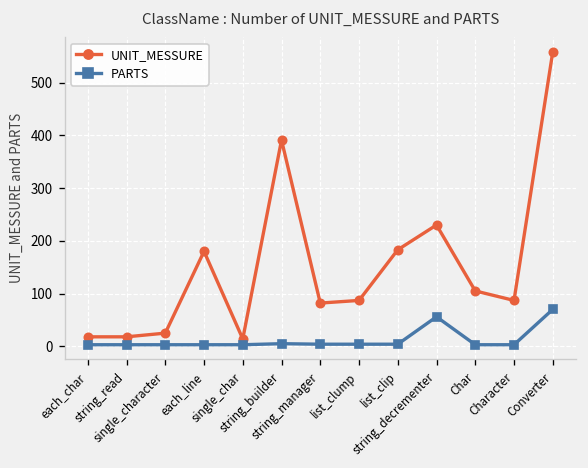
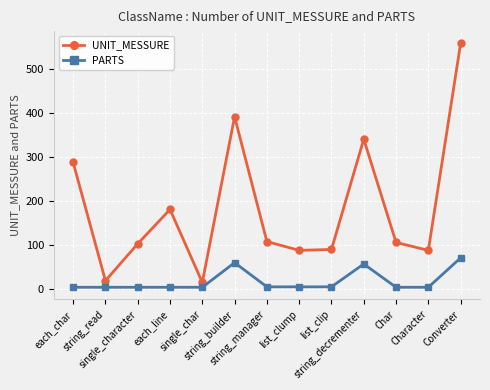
UNIT_MESSURE, each_char: 20 -> 290
UNIT_MESSURE, single_character: 30 -> 100
PARTS, string_builder: 10 -> 60
UNIT_MESSURE, string_manager: 80 -> 110
UNIT_MESSURE, list_clip: 180 -> 90
UNIT_MESSURE, string_decrementer: 230 -> 340
